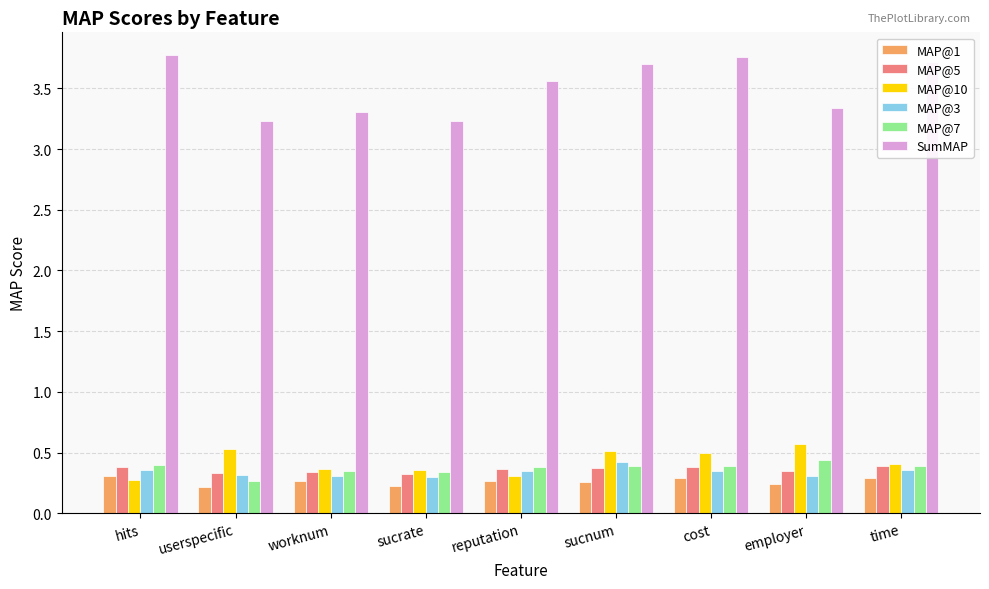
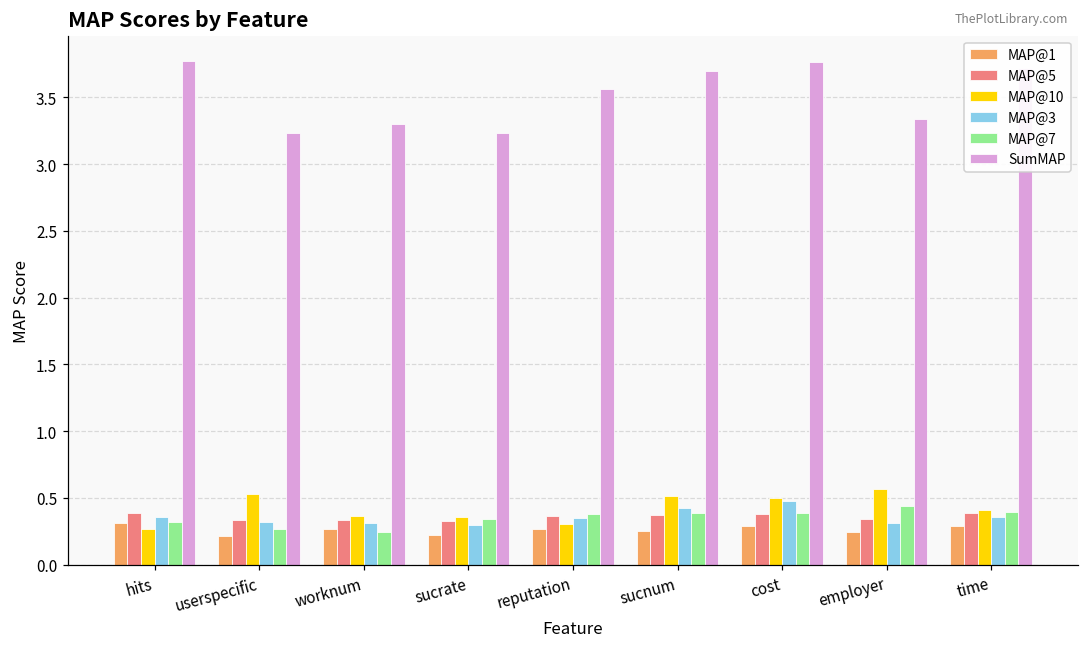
MAP@7, hits: 0.40 -> 0.32
MAP@7, worknum: 0.35 -> 0.25
MAP@3, cost: 0.35 -> 0.47
